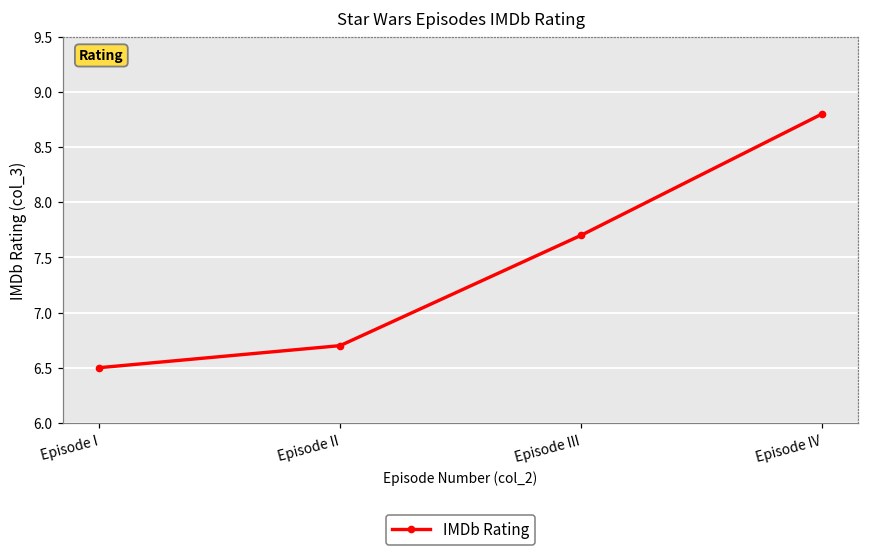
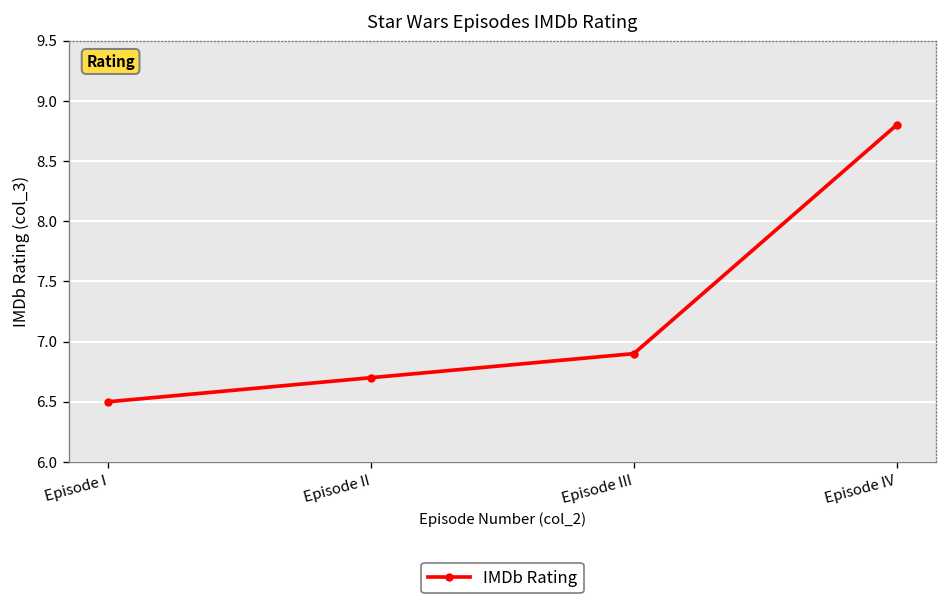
Episode III: 7.7 -> 6.9
